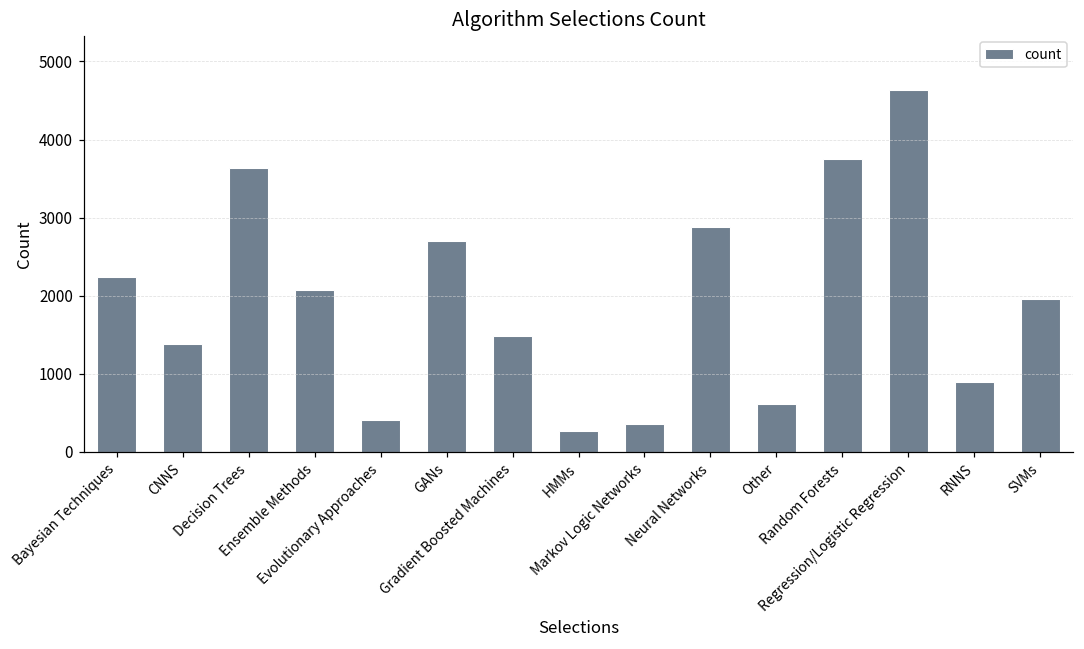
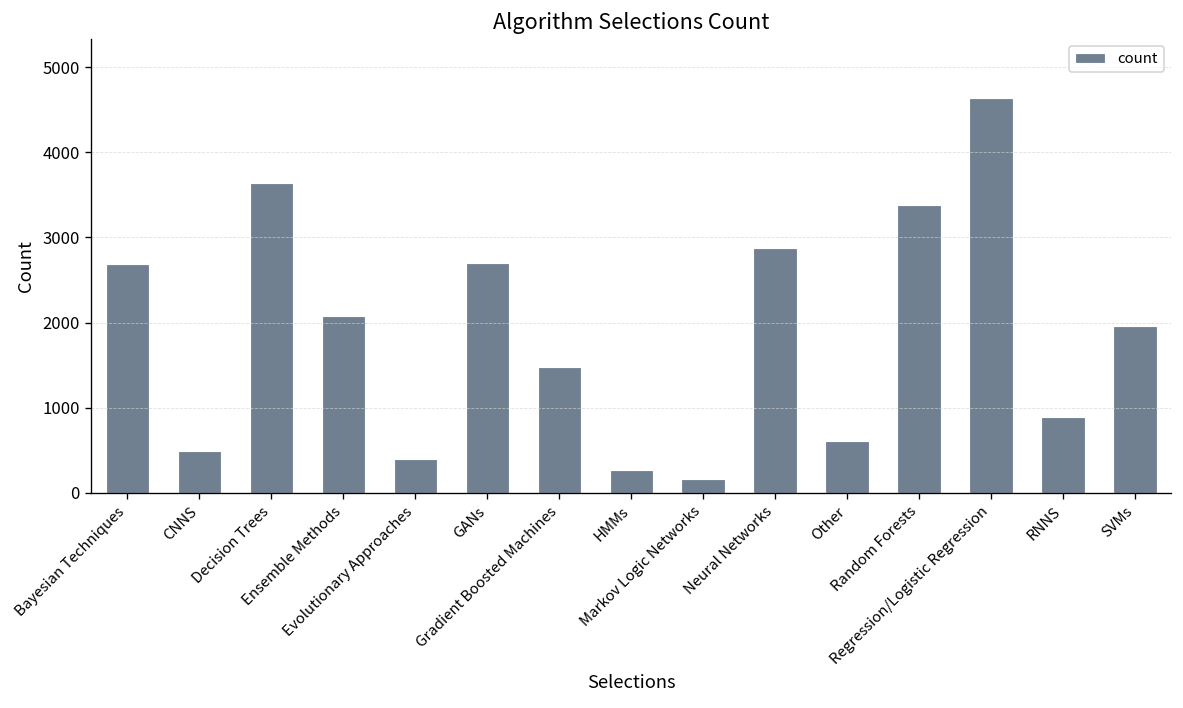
Bayesian Techniques: 2200 -> 2700
CNNS: 1400 -> 500
Markov Logic Networks: 400 -> 200
Random Forests: 3700 -> 3400
